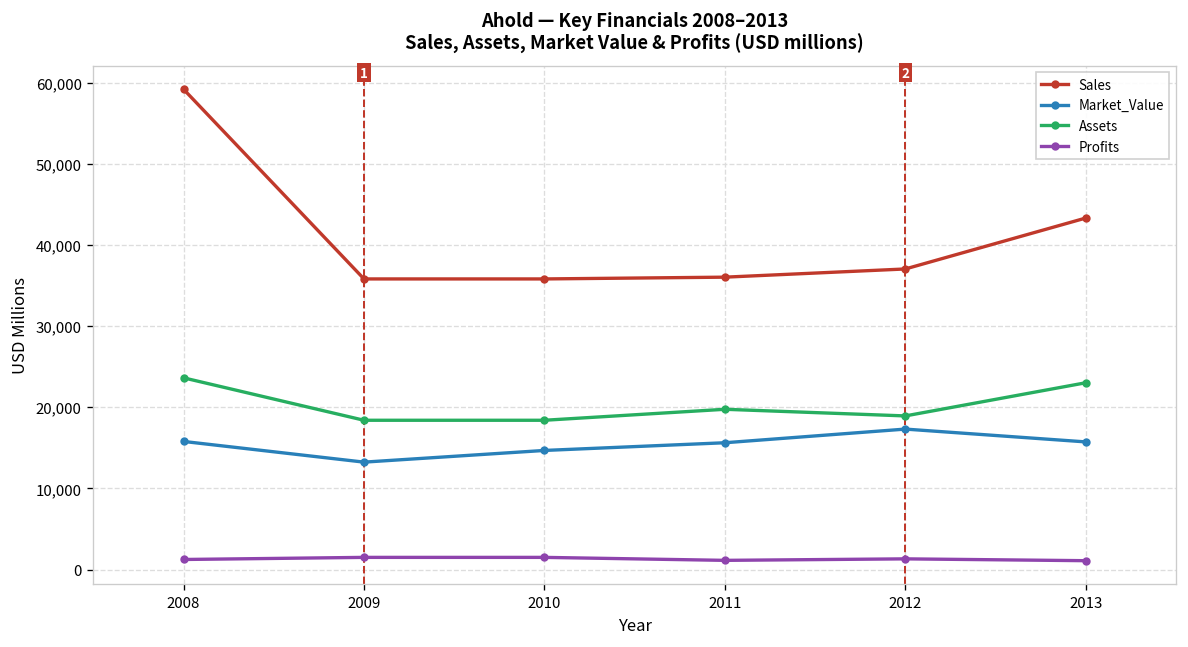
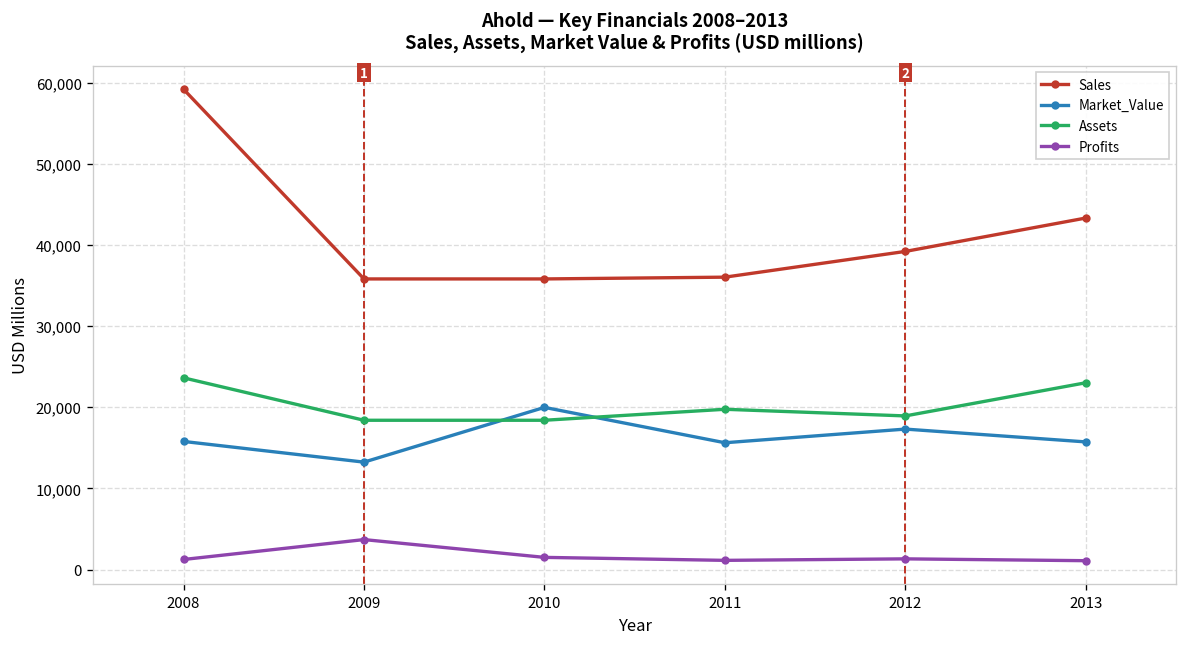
Profits, 2009: 2,000 -> 4,000
Market_Value, 2010: 15,000 -> 20,000
Sales, 2012: 37,000 -> 39,000
